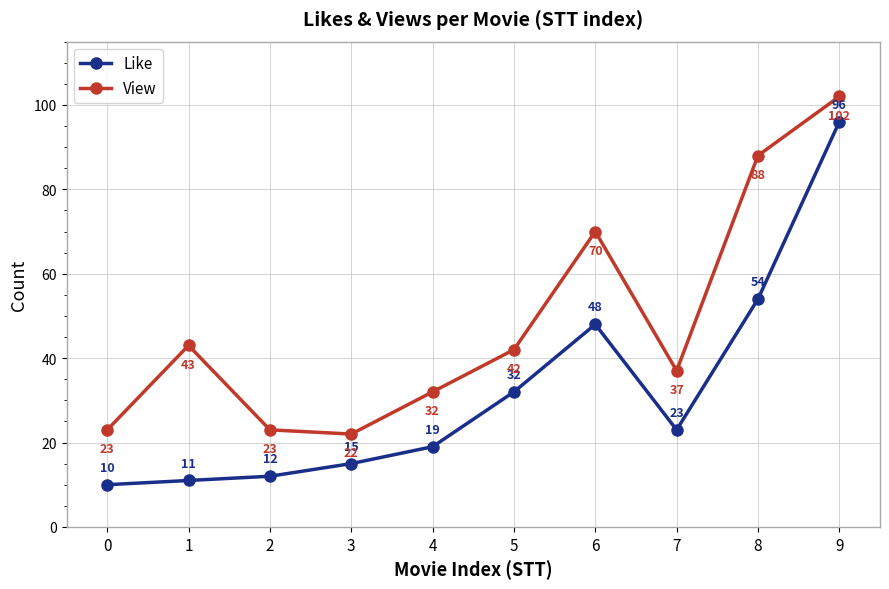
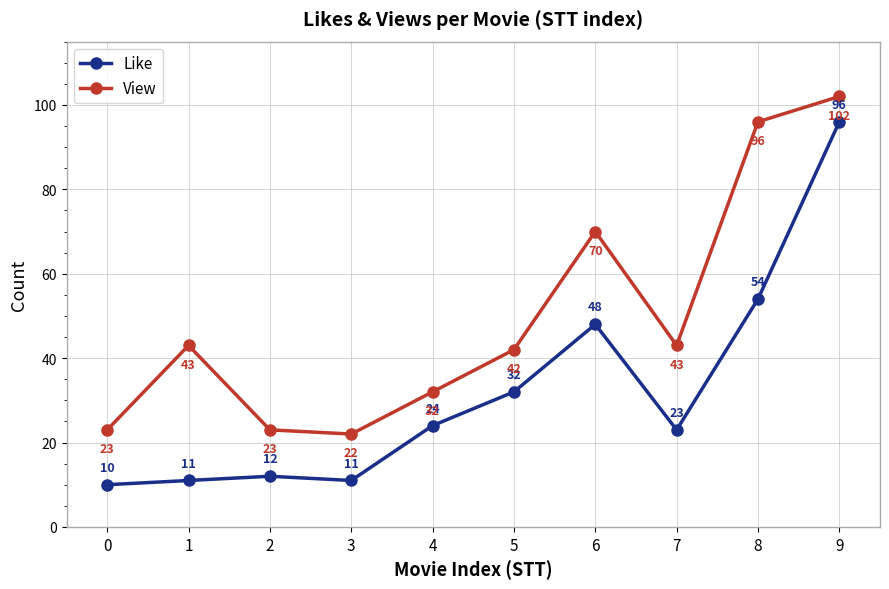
Like, 3: 15 -> 11
Like, 4: 19 -> 24
View, 7: 37 -> 43
View, 8: 88 -> 96
